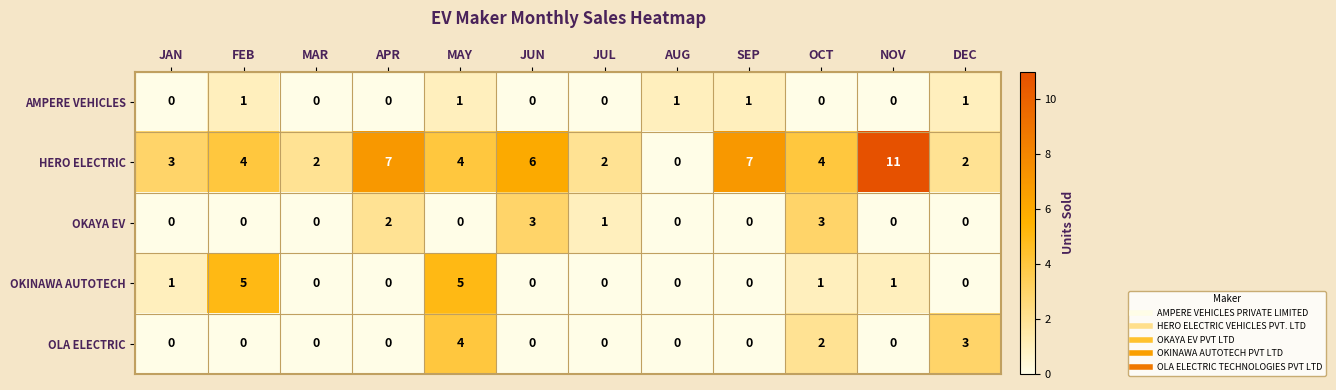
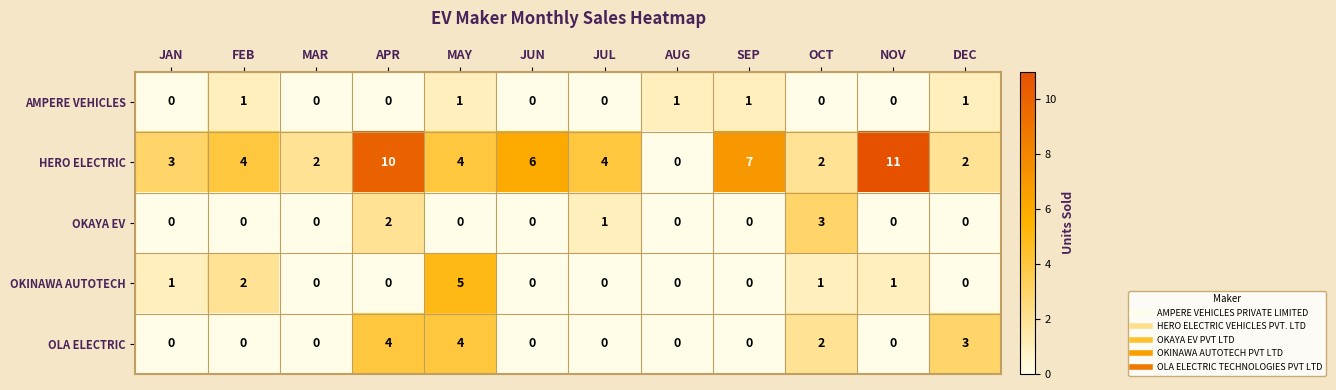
HERO ELECTRIC, APR: 7 -> 10
HERO ELECTRIC, JUL: 2 -> 4
HERO ELECTRIC, OCT: 4 -> 2
OKAYA EV, JUN: 3 -> 0
OKINAWA AUTOTECH, FEB: 5 -> 2
OLA ELECTRIC, APR: 0 -> 4
